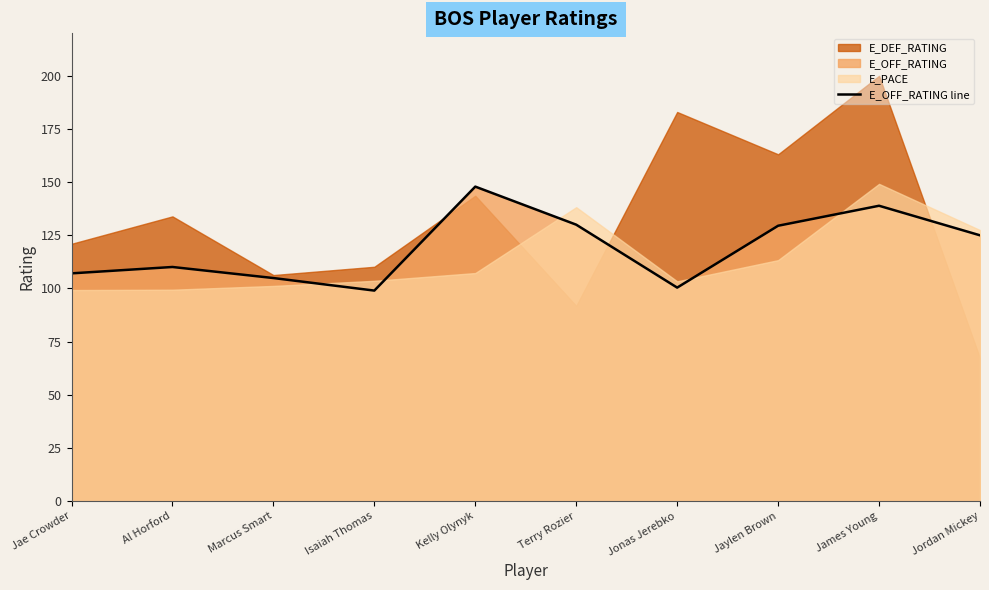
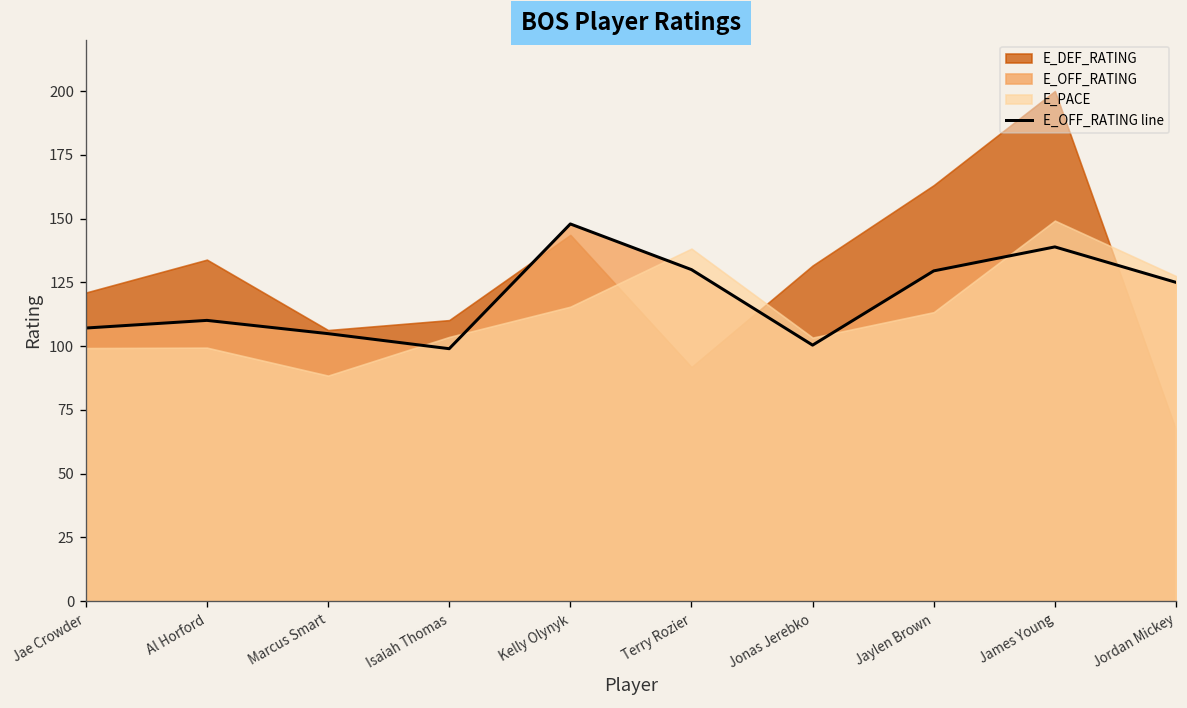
E_PACE, Marcus Smart: 101 -> 88
E_PACE, Kelly Olynyk: 107 -> 115
E_DEF_RATING, Jonas Jerebko: 183 -> 132
